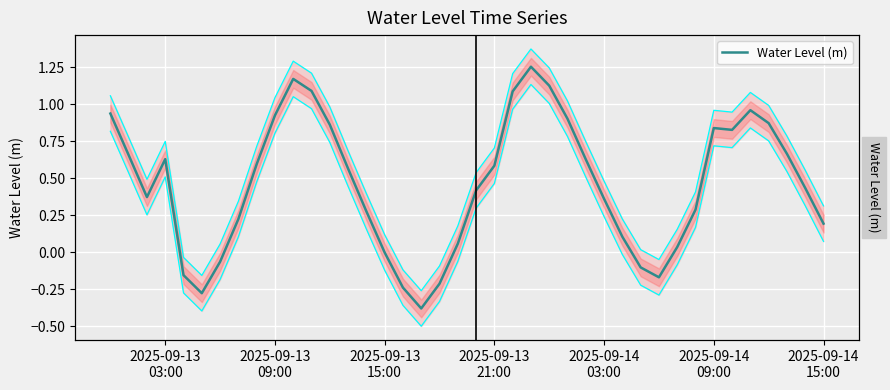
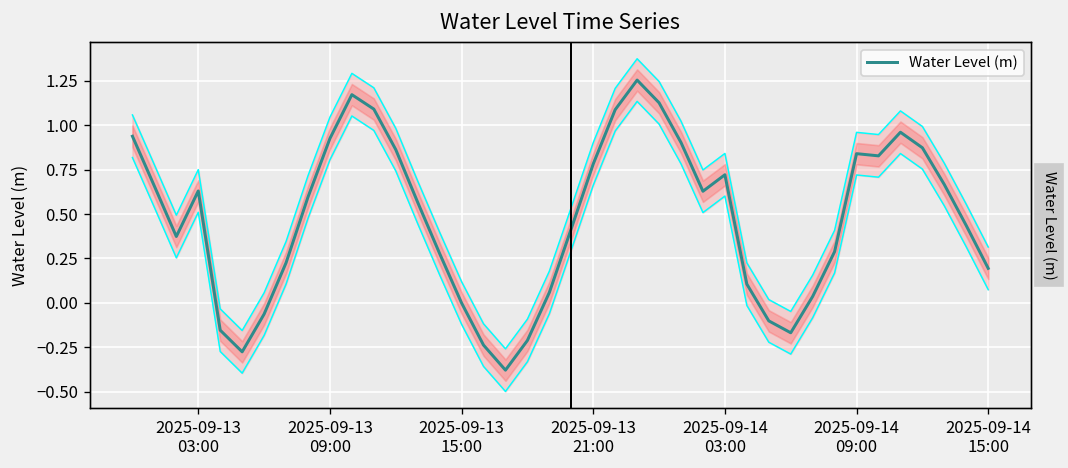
Water Level (m), 2025-09-13 21:00: 0.59 -> 0.78
Water Level (m), 2025-09-14 03:00: 0.36 -> 0.72
